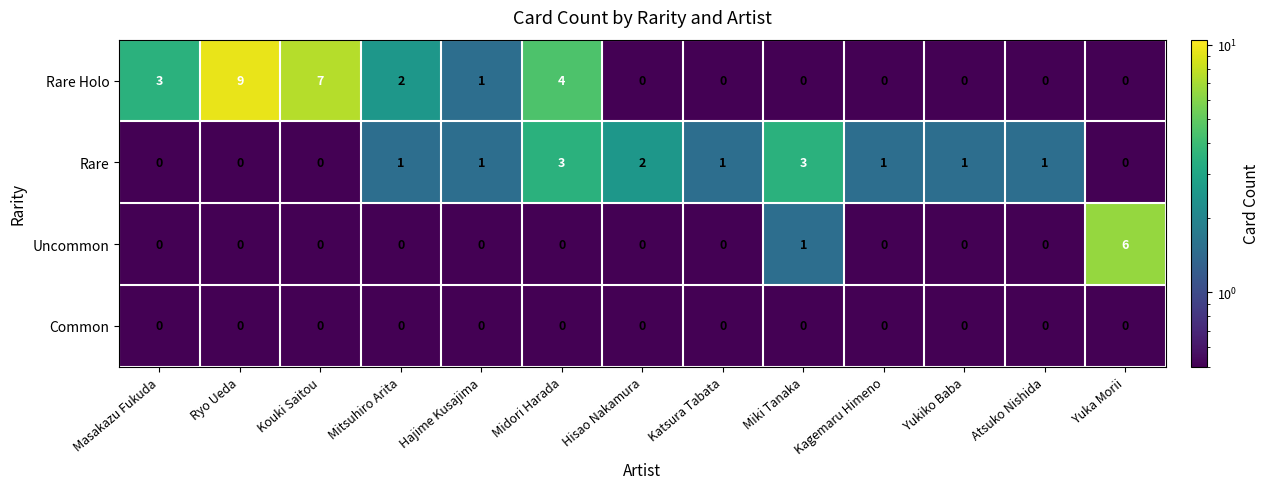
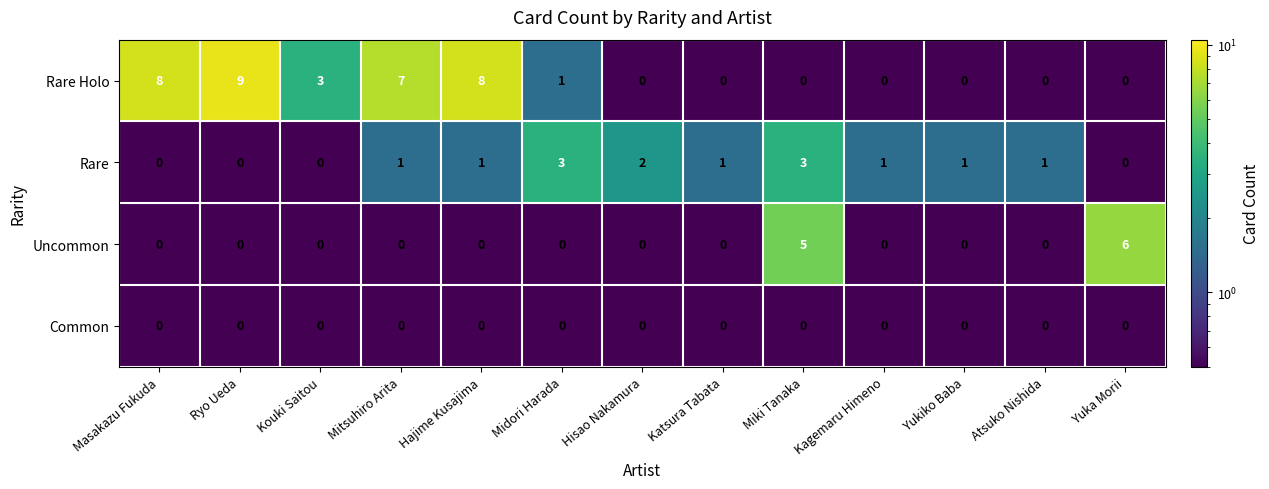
Rare Holo, Masakazu Fukuda: 3 -> 8
Rare Holo, Kouki Saitou: 7 -> 3
Rare Holo, Mitsuhiro Arita: 2 -> 7
Rare Holo, Hajime Kusajima: 1 -> 8
Rare Holo, Midori Harada: 4 -> 1
Uncommon, Miki Tanaka: 1 -> 5
